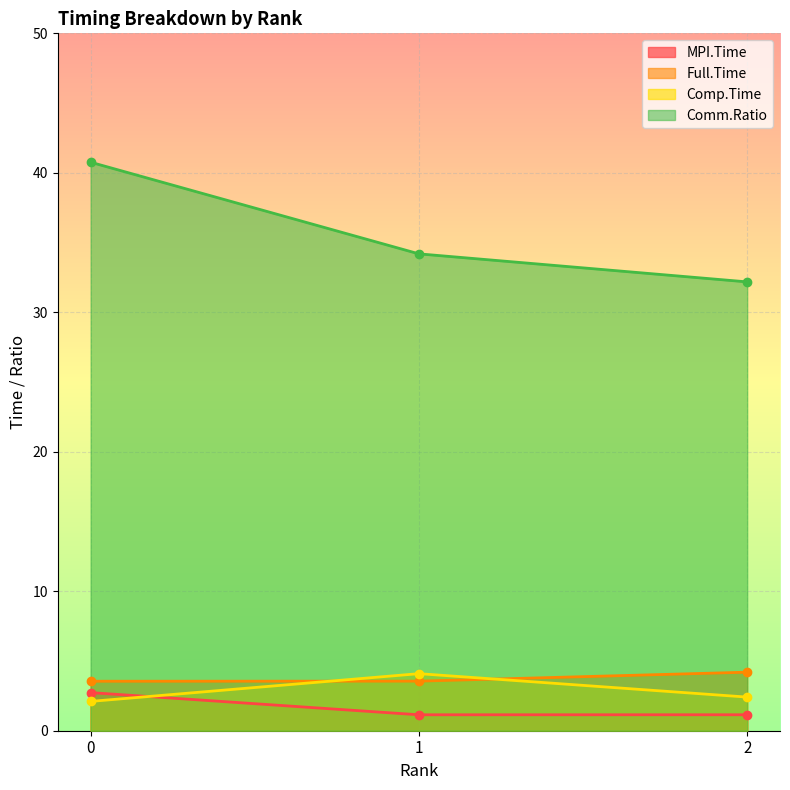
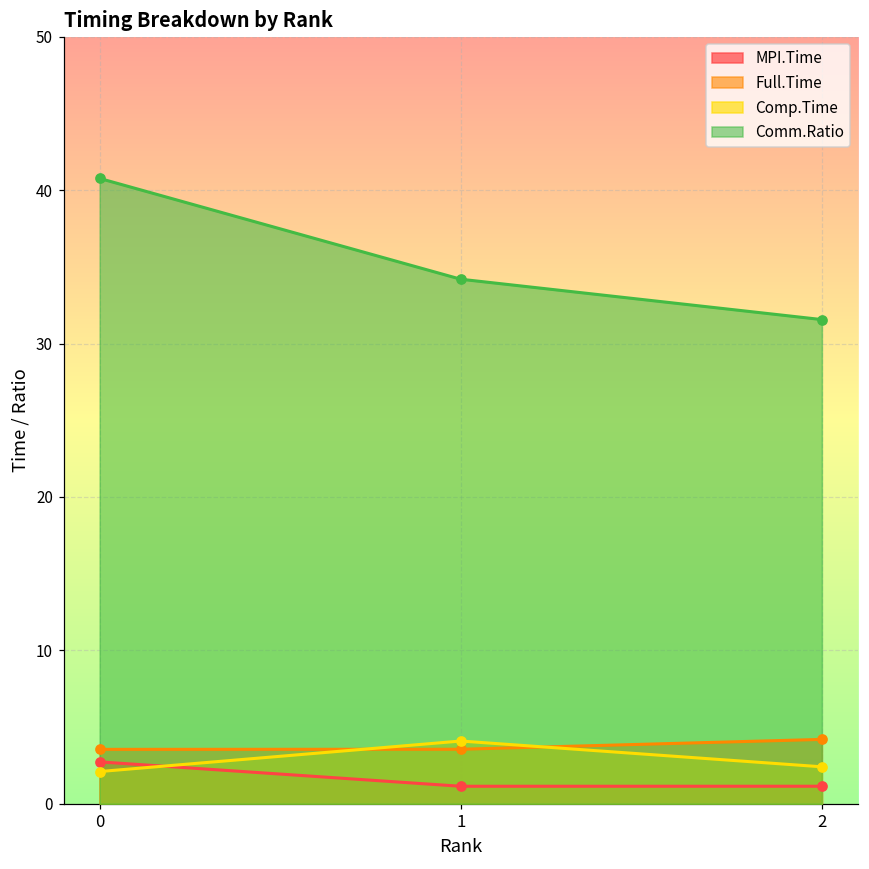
Comm.Ratio, 2: 32.2 -> 31.6
